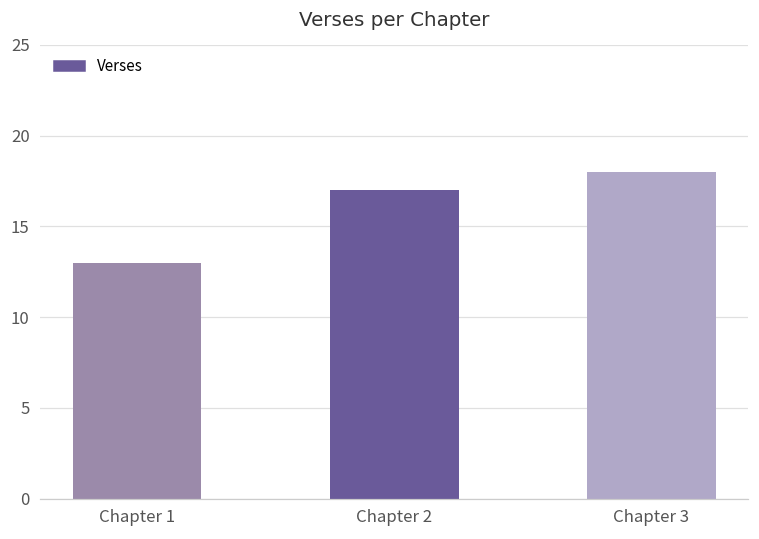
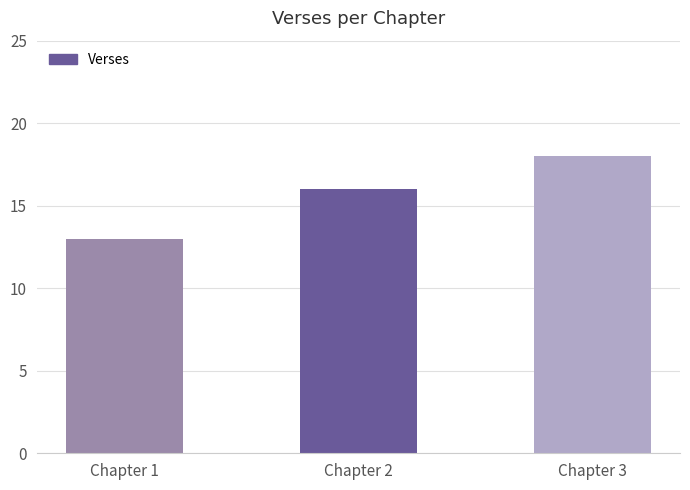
Chapter 2: 17 -> 16
